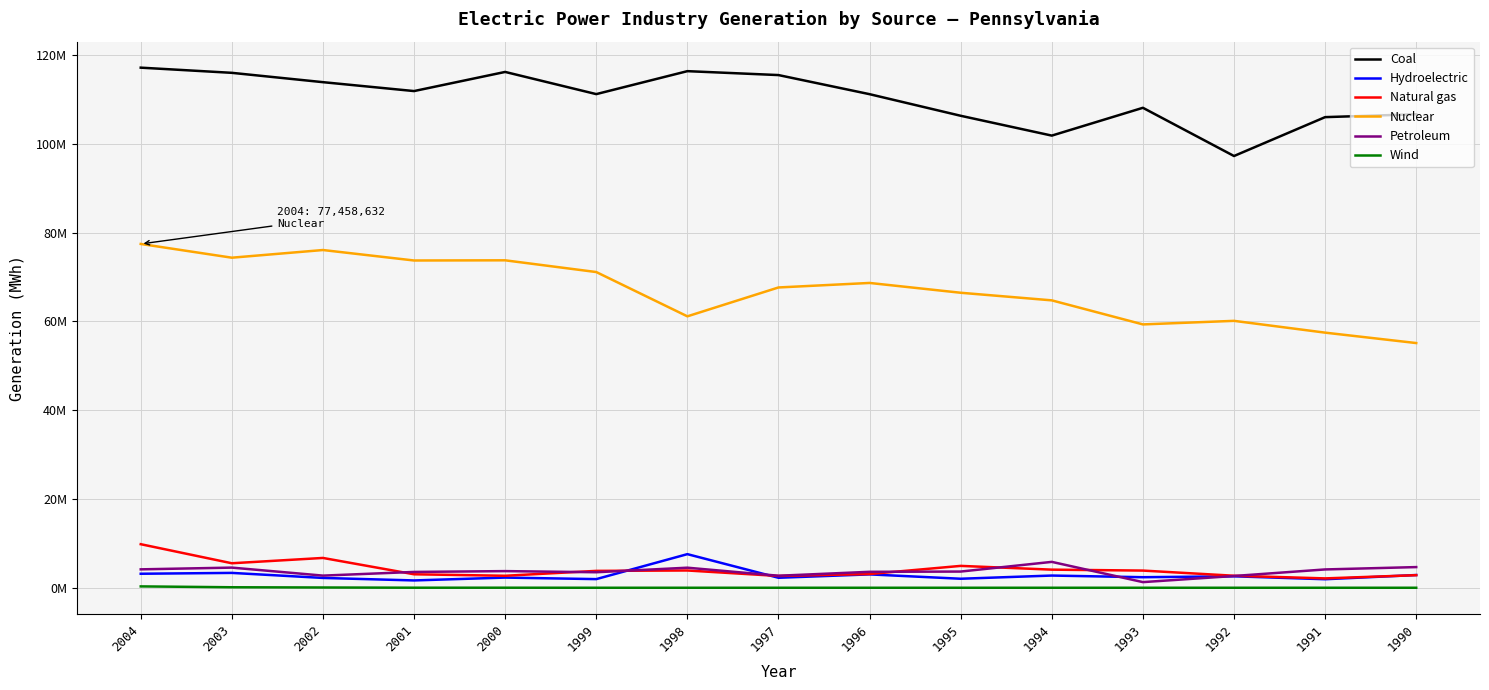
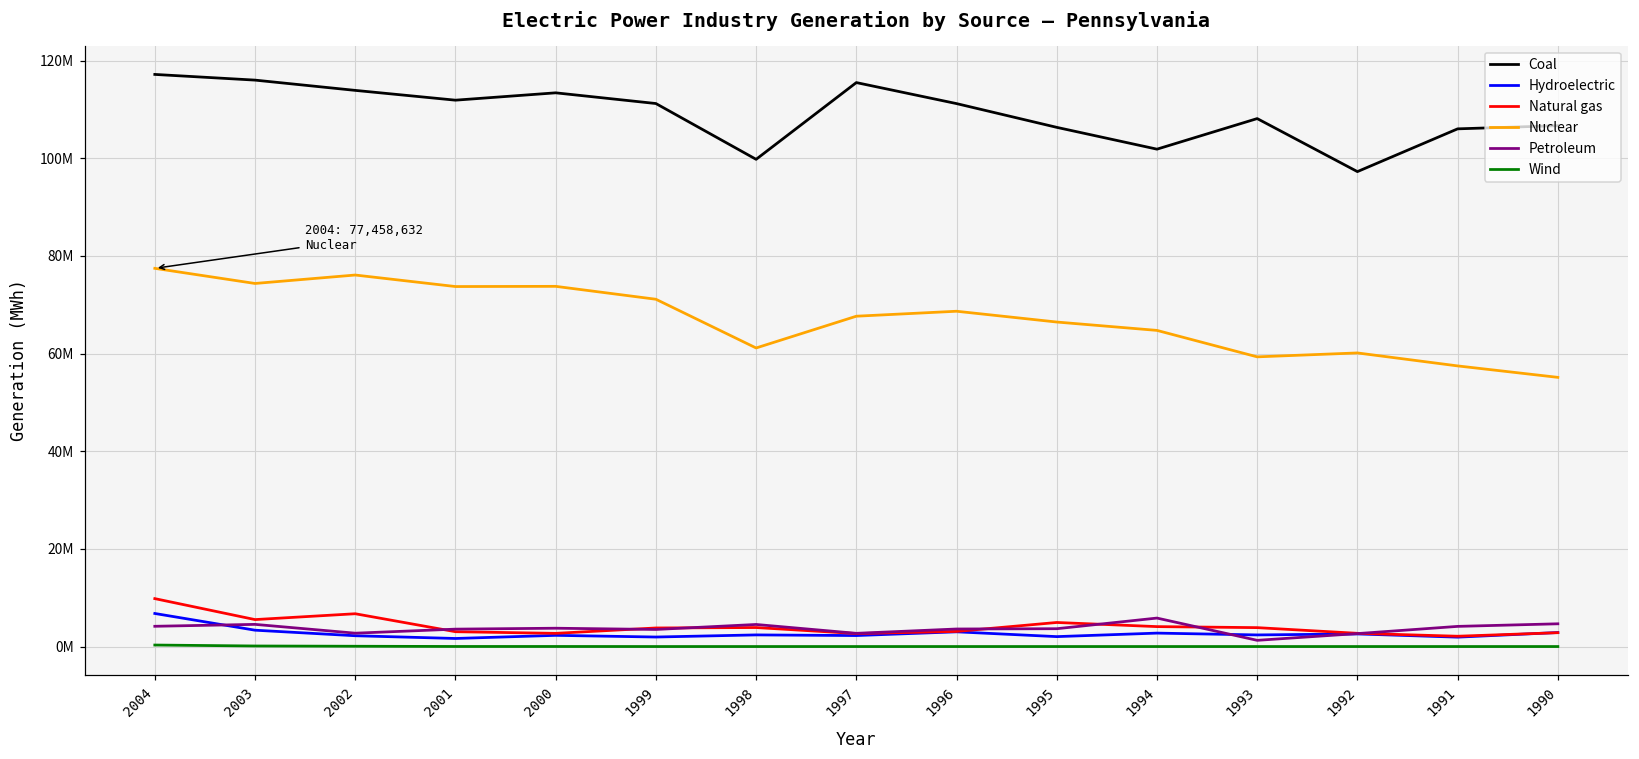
Hydroelectric, 2004: 3000000 -> 7000000
Coal, 2000: 116000000 -> 113000000
Coal, 1998: 116000000 -> 100000000
Hydroelectric, 1998: 8000000 -> 2000000
